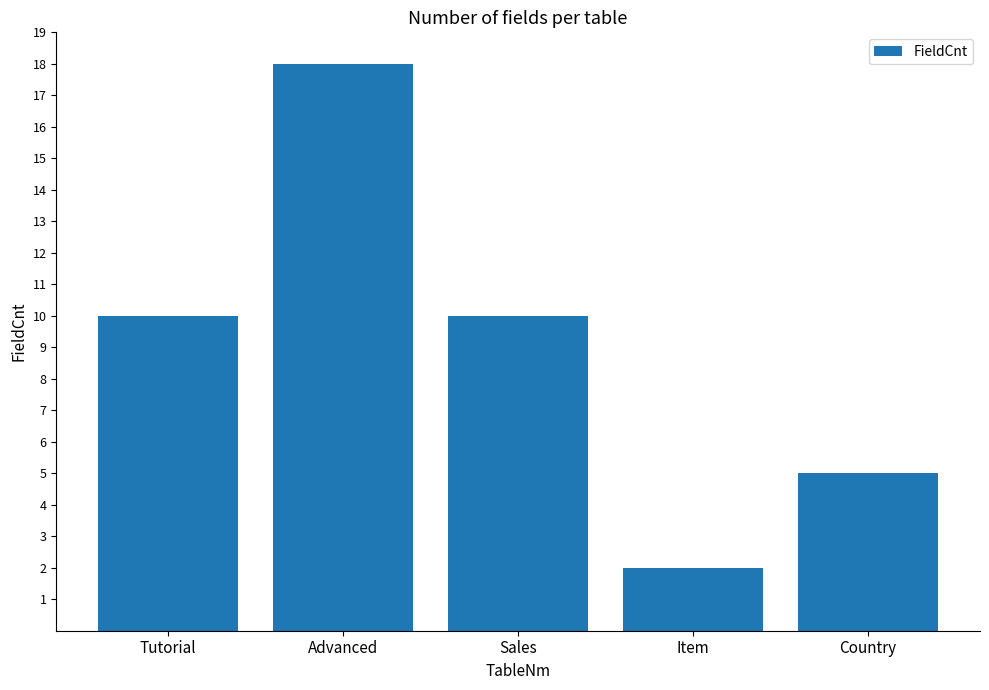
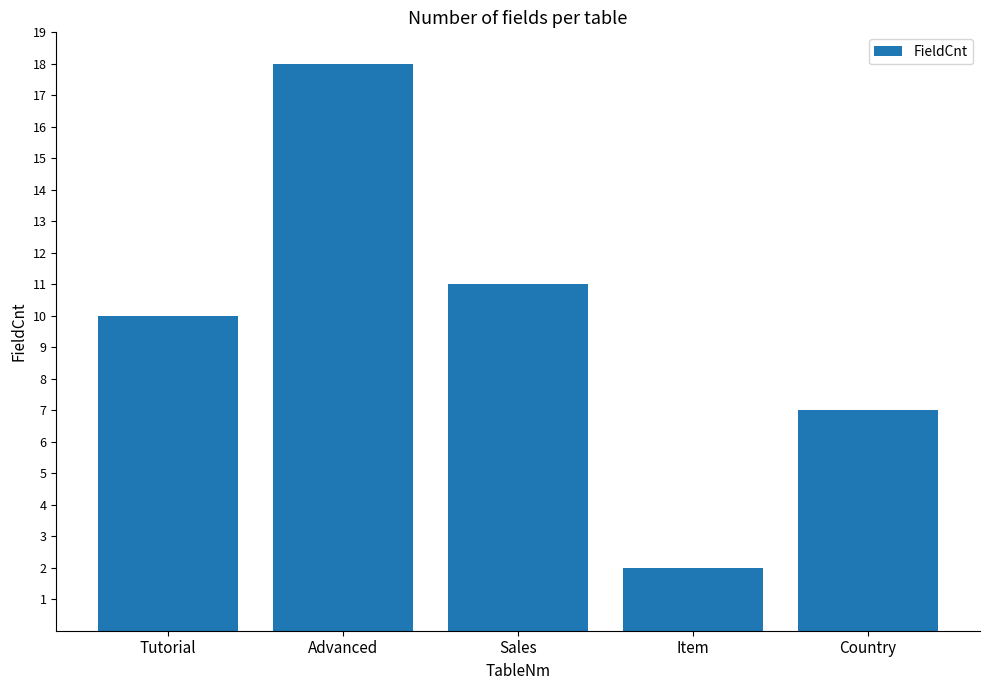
Sales: 10 -> 11
Country: 5 -> 7
